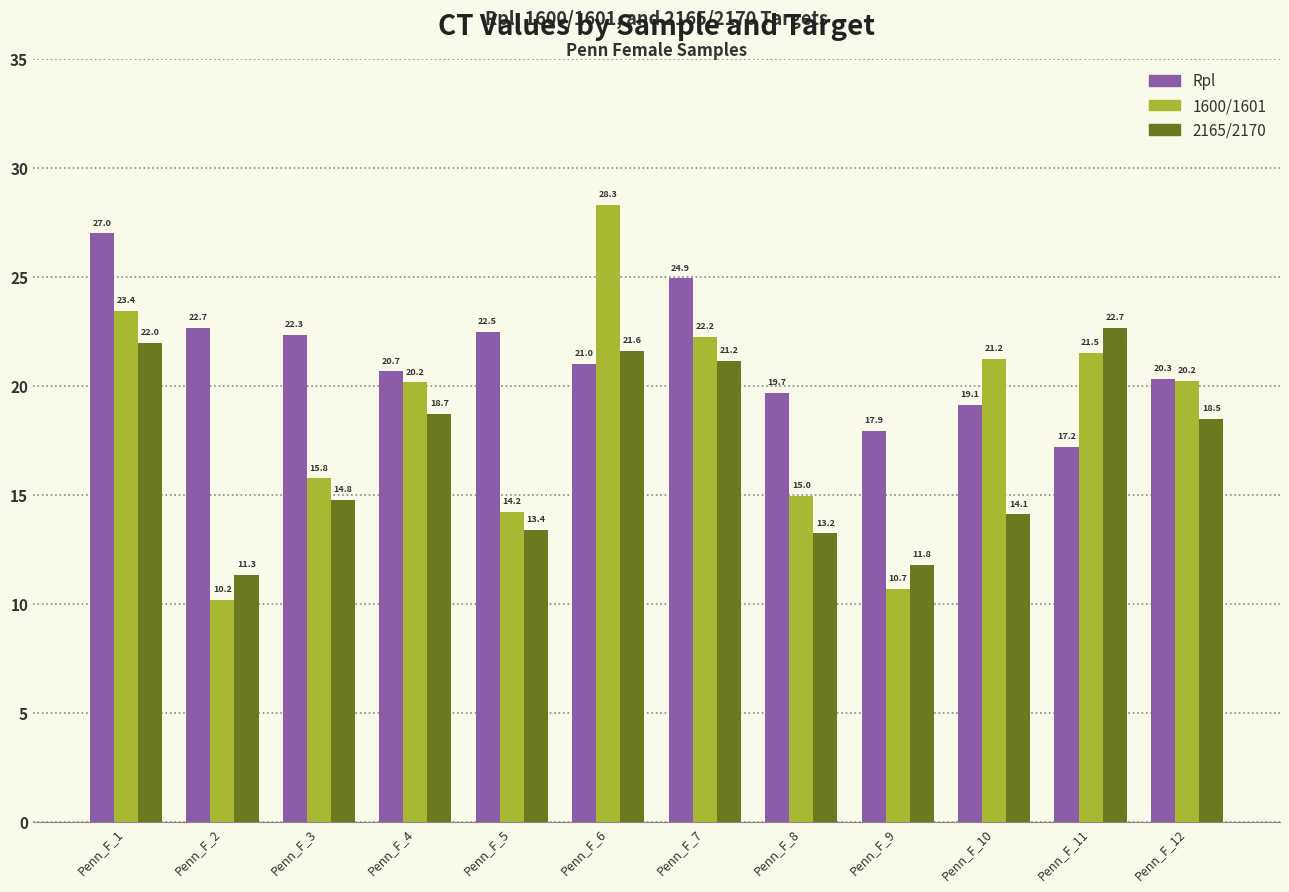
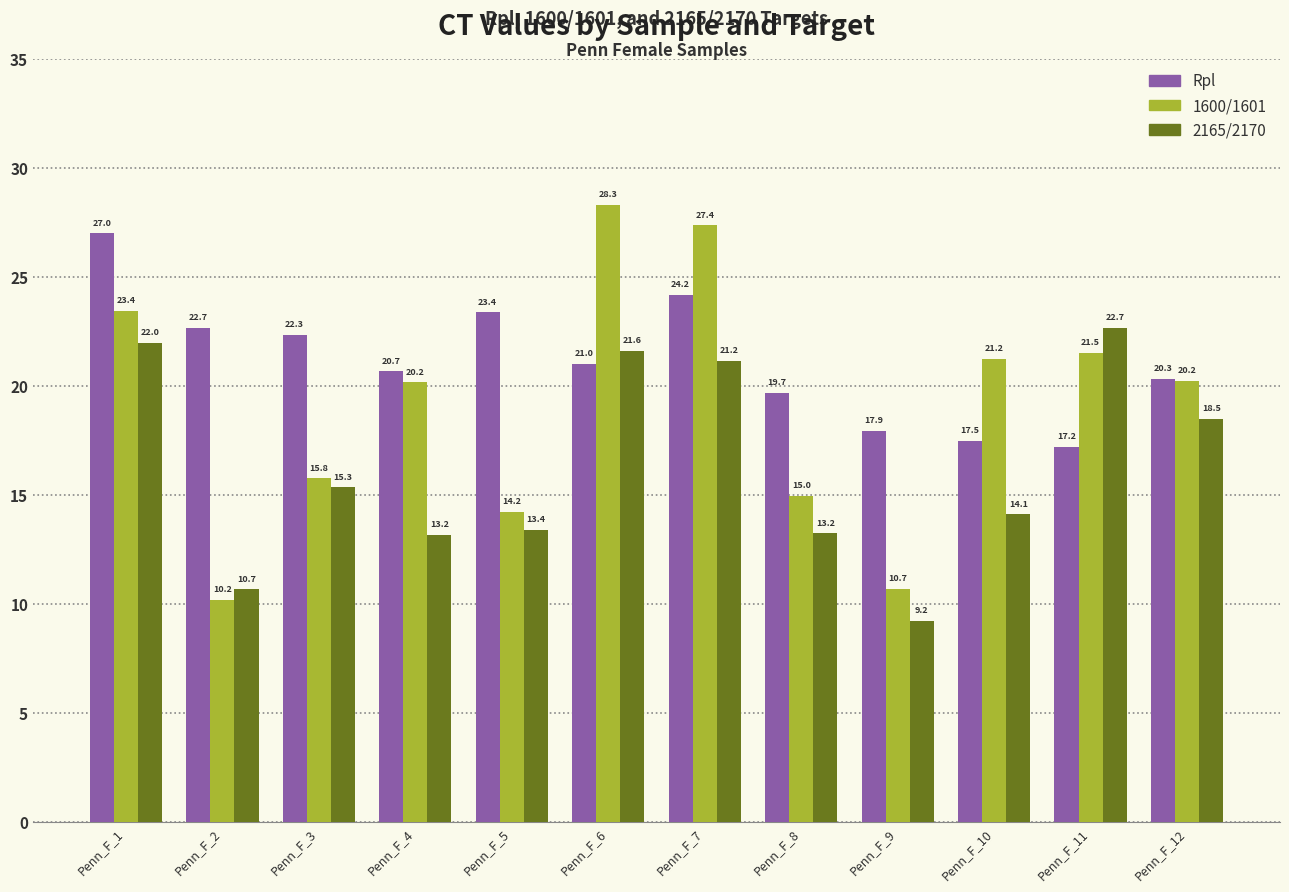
2165/2170, Penn_F_2: 11.3 -> 10.7
2165/2170, Penn_F_3: 14.8 -> 15.3
2165/2170, Penn_F_4: 18.7 -> 13.2
Rpl, Penn_F_5: 22.5 -> 23.4
Rpl, Penn_F_7: 24.9 -> 24.2
1600/1601, Penn_F_7: 22.2 -> 27.4
2165/2170, Penn_F_9: 11.8 -> 9.2
Rpl, Penn_F_10: 19.1 -> 17.5
